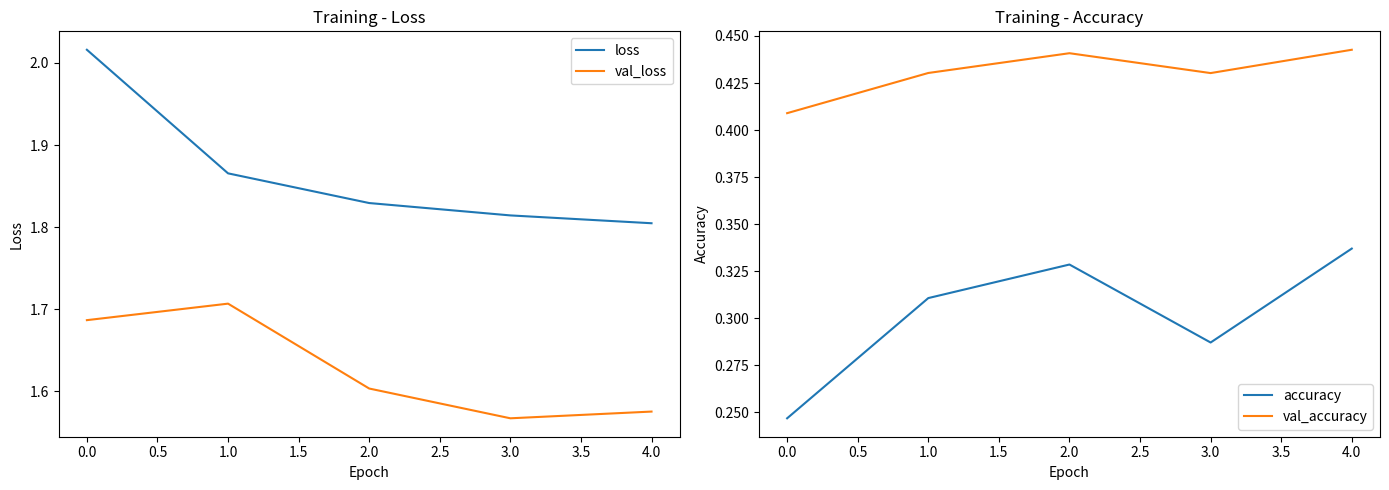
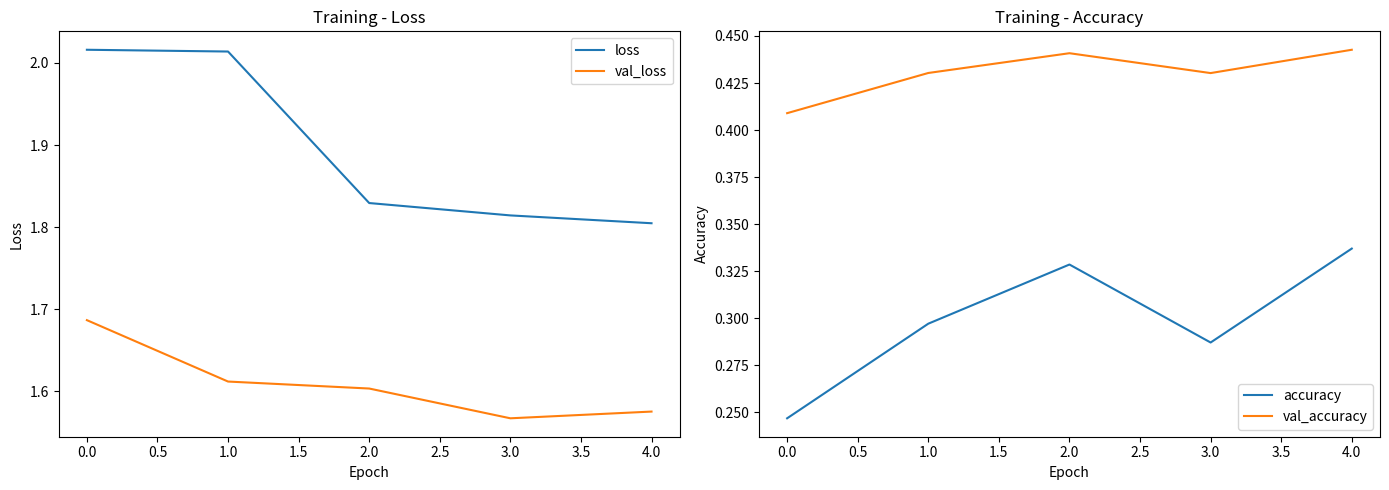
Training - Loss, loss, 1.0: 1.87 -> 2.01
Training - Loss, val_loss, 1.0: 1.71 -> 1.61
Training - Accuracy, accuracy, 1.0: 0.311 -> 0.297
